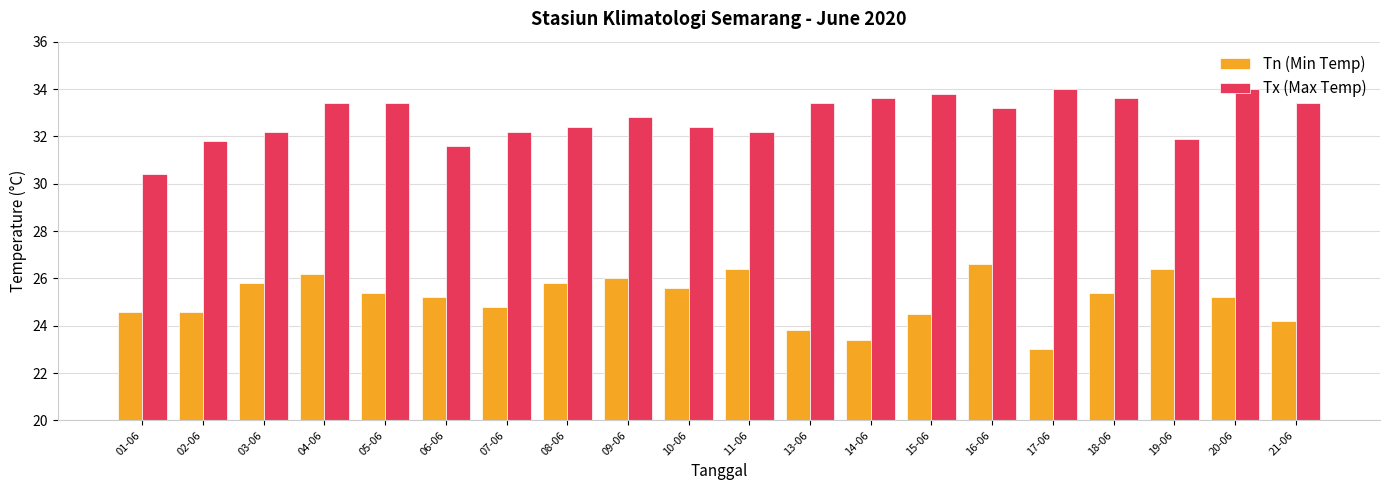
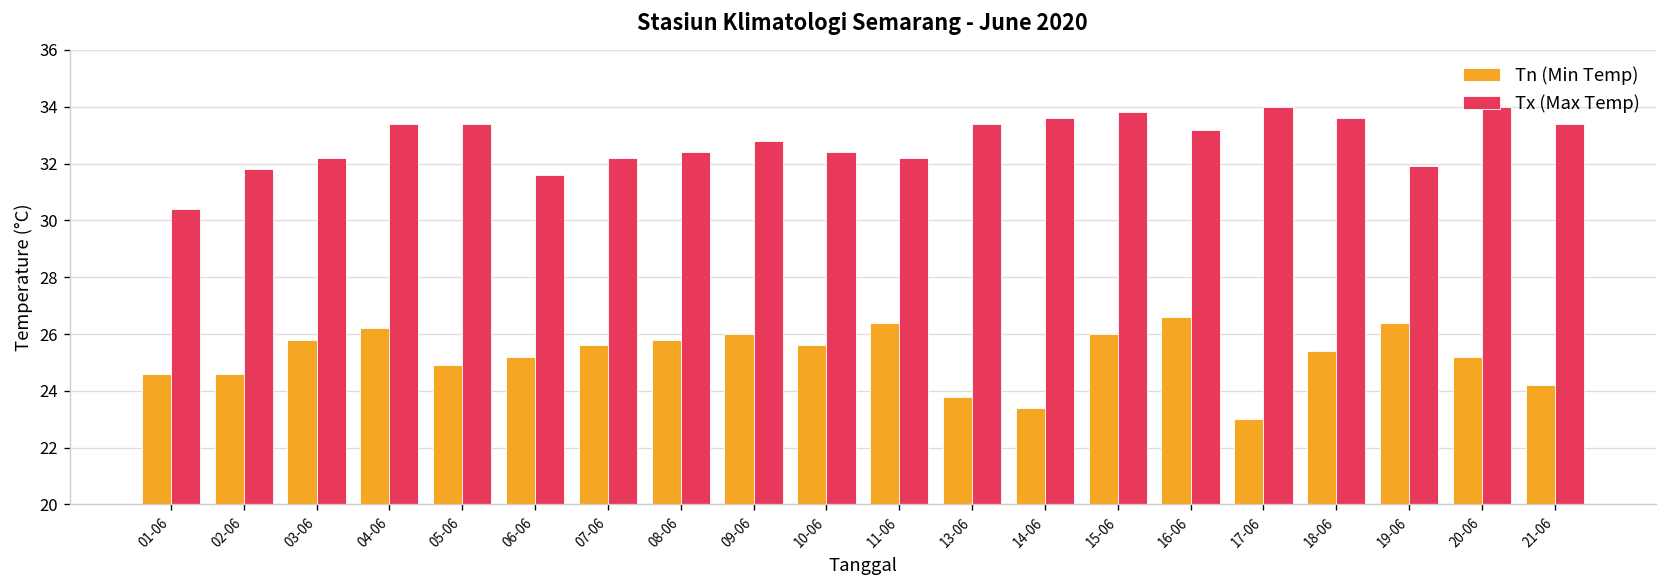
Tn (Min Temp), 05-06: 25.4 -> 24.9
Tn (Min Temp), 07-06: 24.8 -> 25.6
Tn (Min Temp), 15-06: 24.5 -> 26.0
